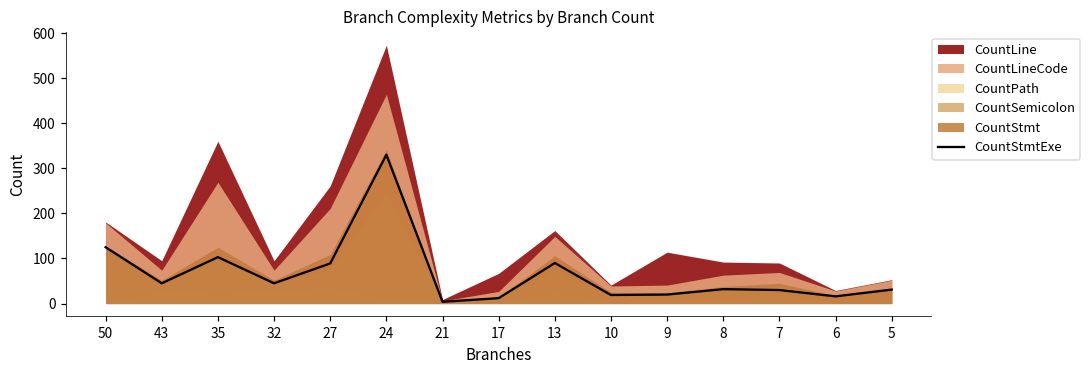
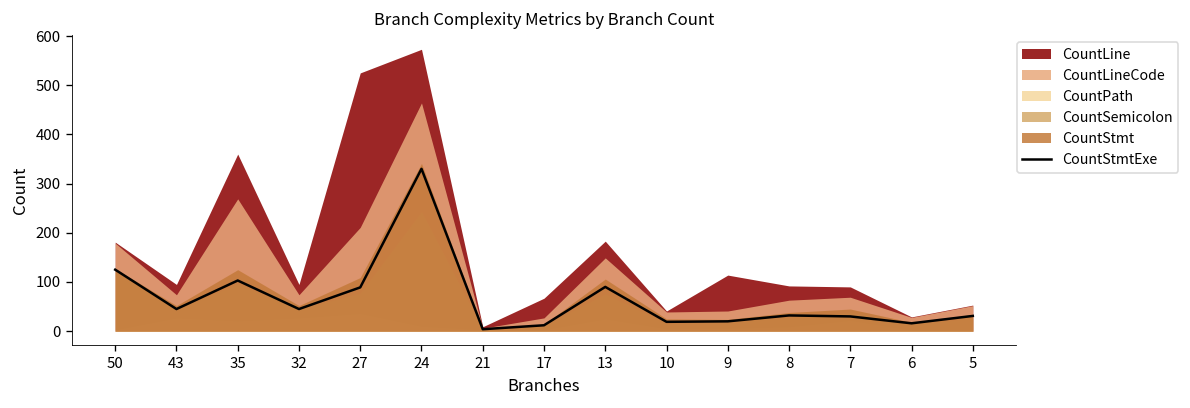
CountLine, 27: 260 -> 530
CountLine, 13: 160 -> 180
